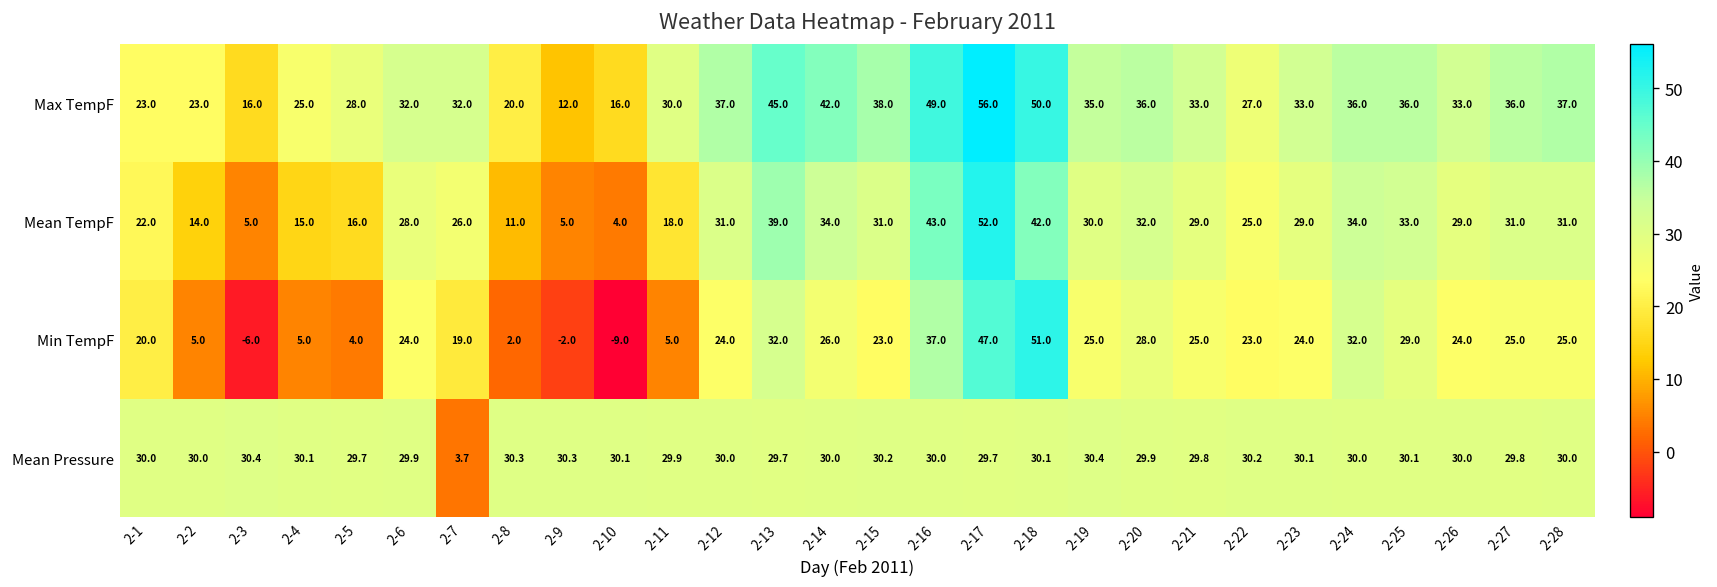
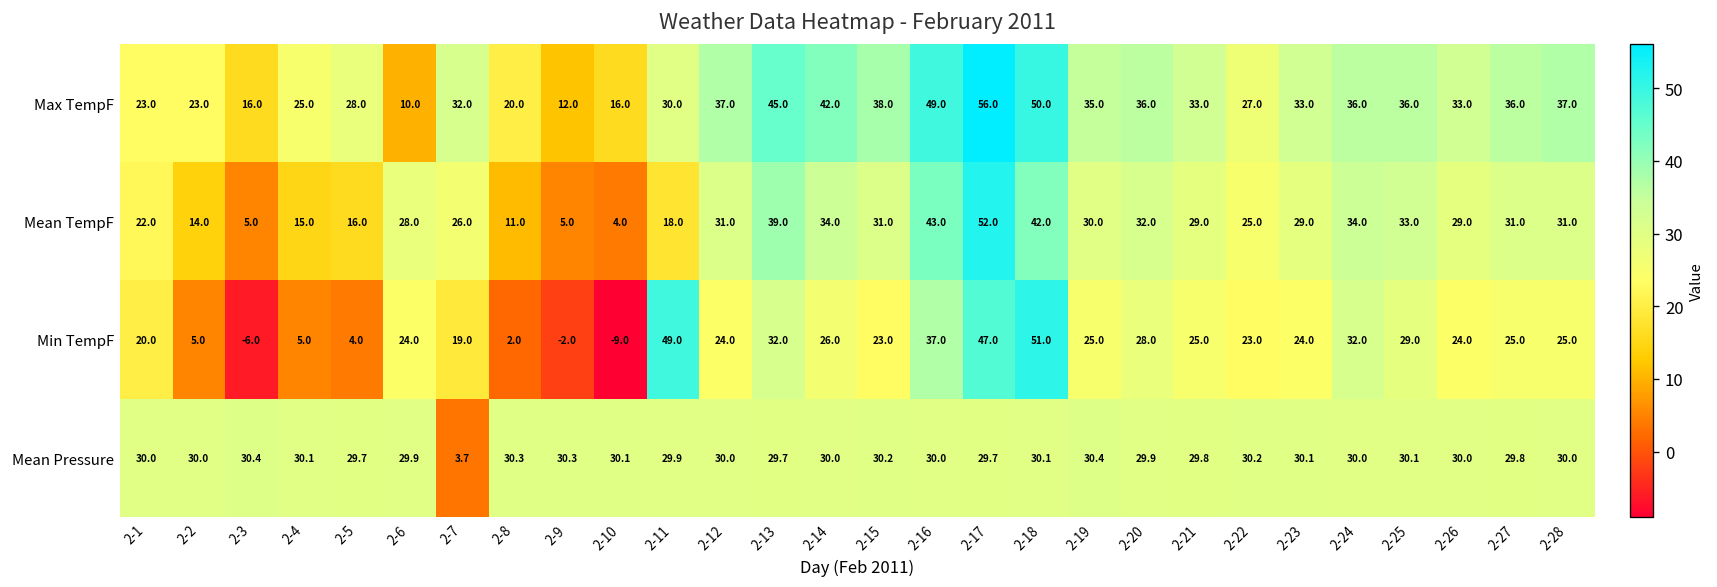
Max TempF, 2-6: 32.0 -> 10.0
Min TempF, 2-11: 5.0 -> 49.0
